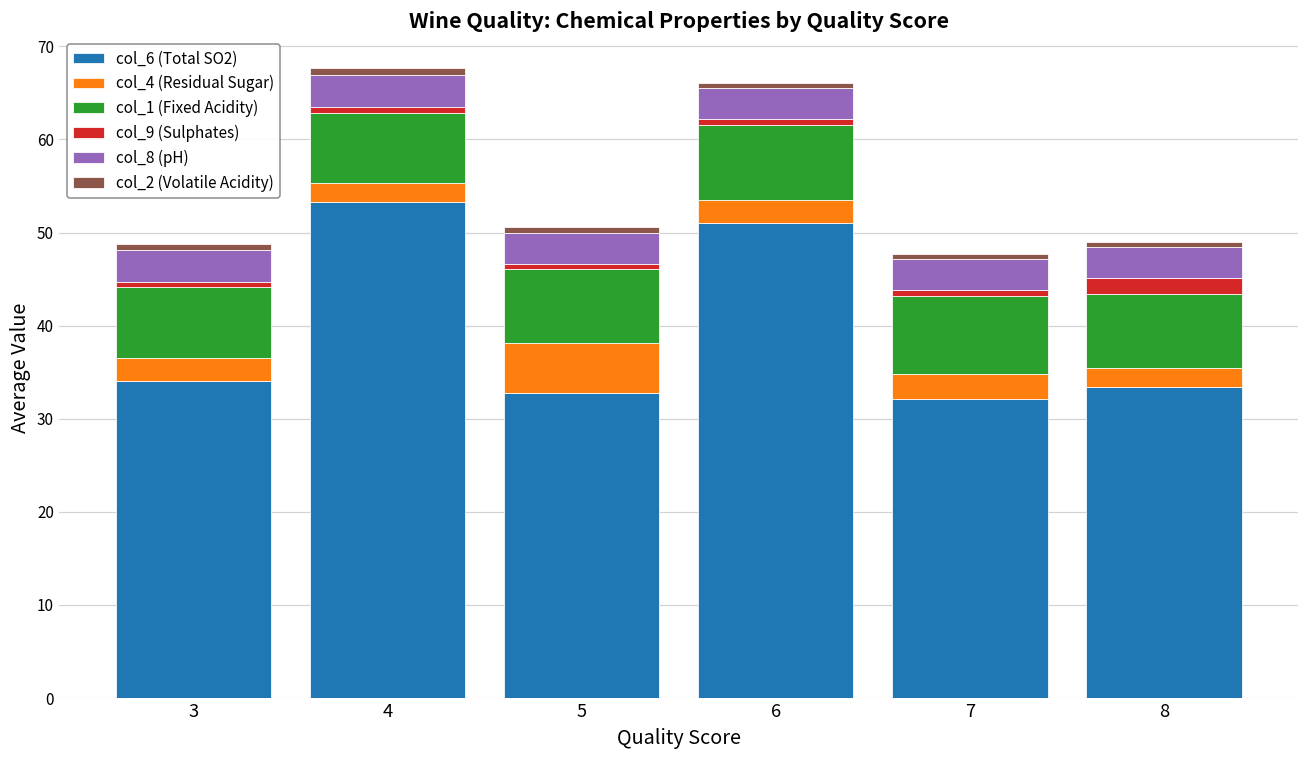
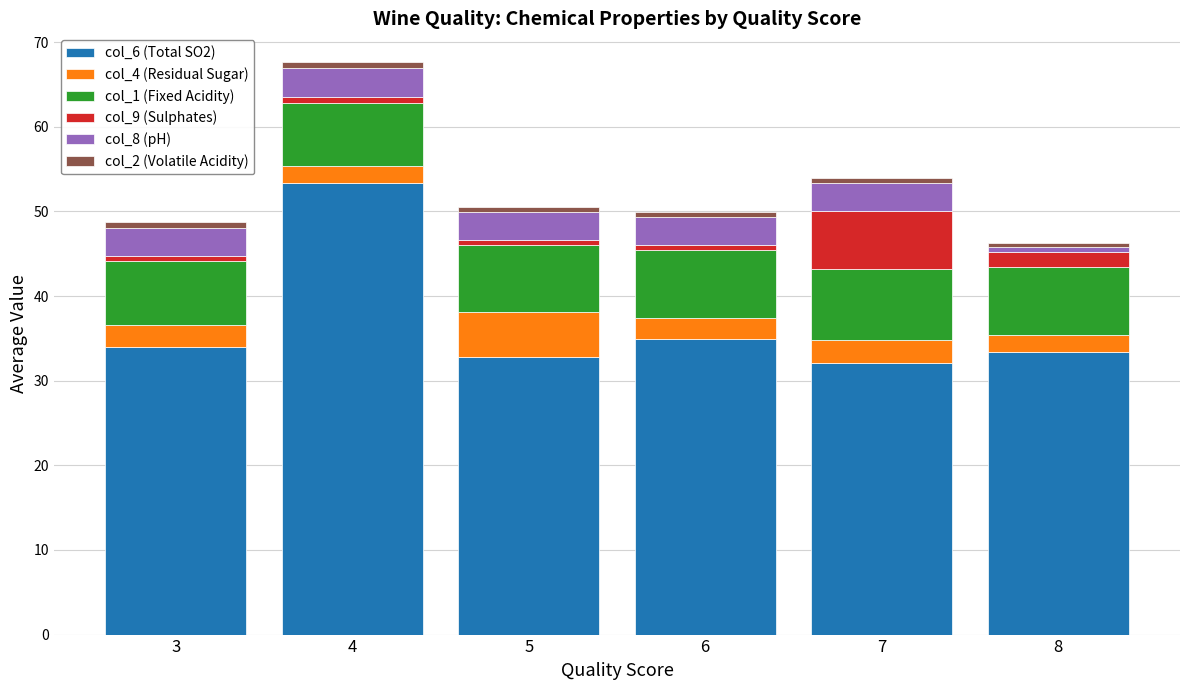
col_6 (Total SO2), 6: 51 -> 35
col_9 (Sulphates), 7: 1 -> 7
col_8 (pH), 8: 3 -> 1
